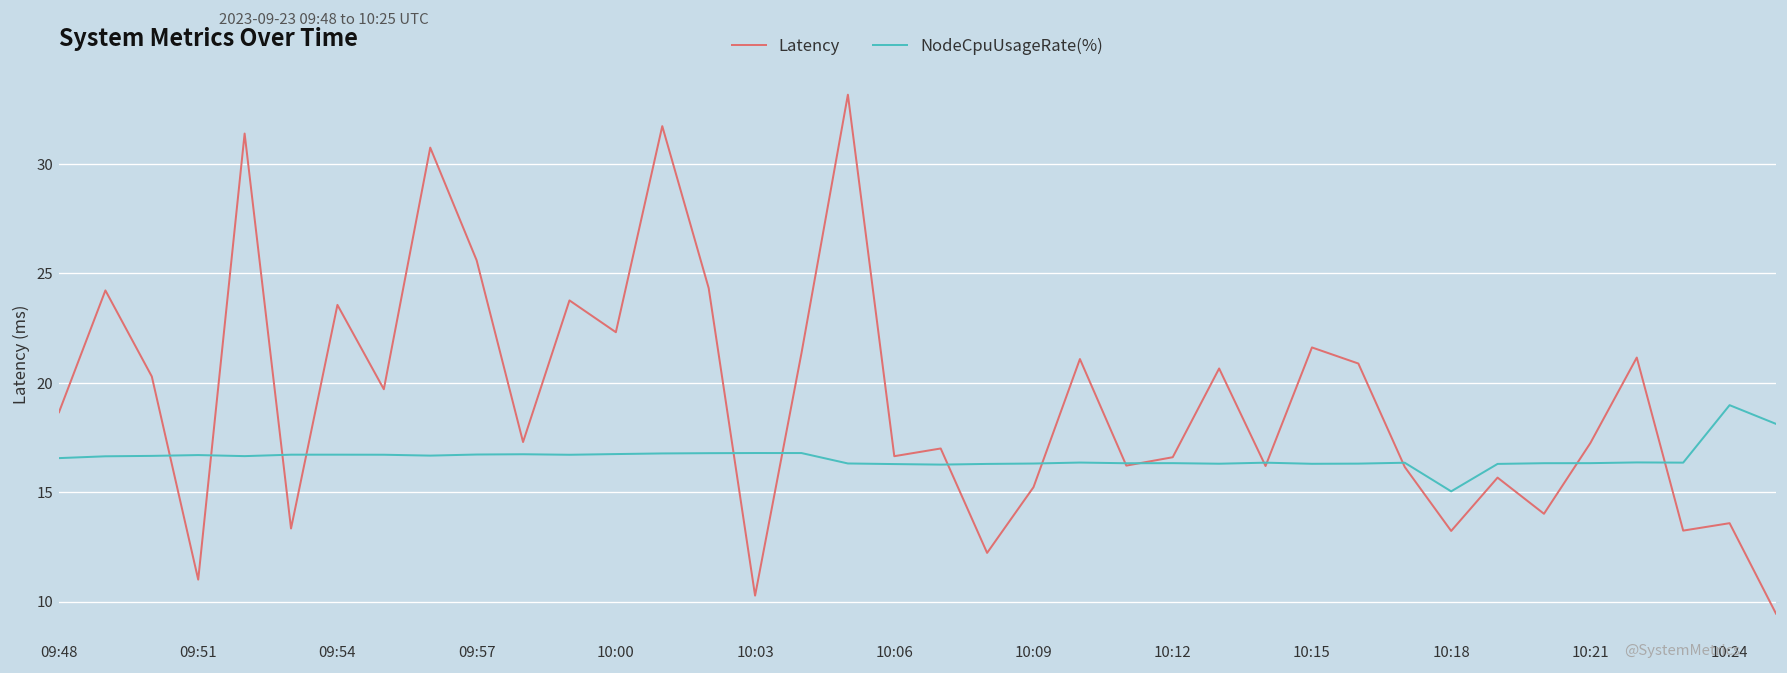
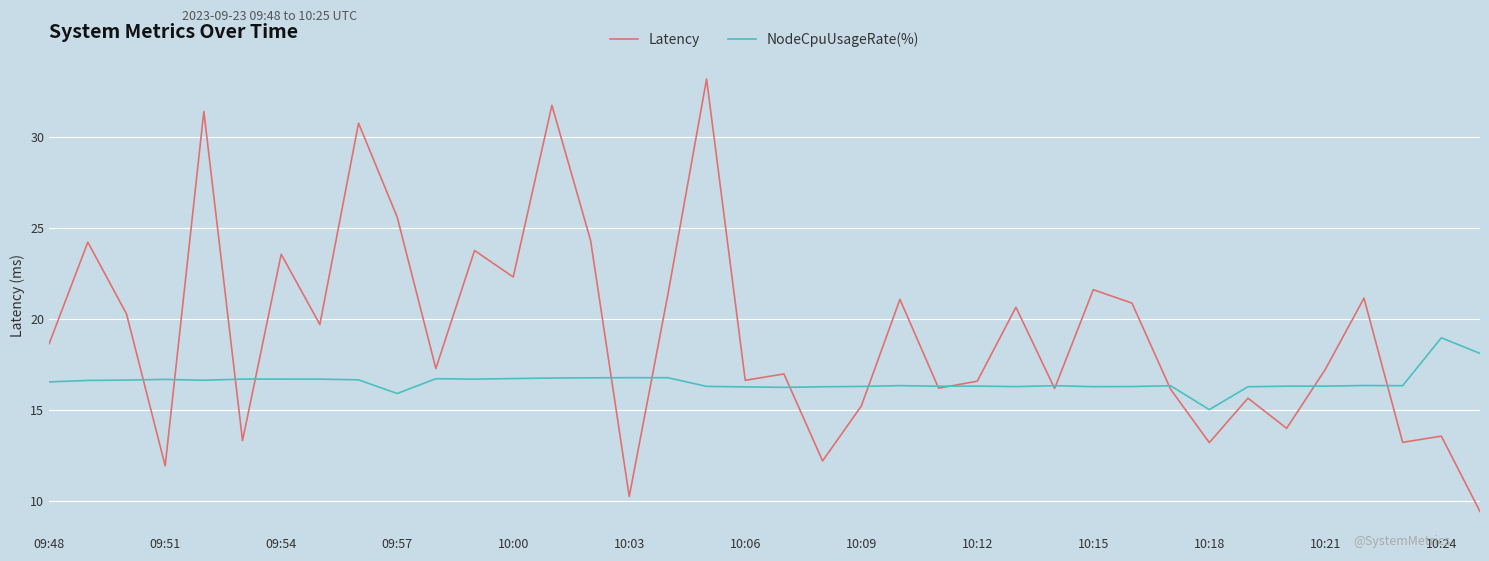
Latency, 09:51: 11.0 -> 12.0
NodeCpuUsageRate(%), 09:57: 16.7 -> 15.9
